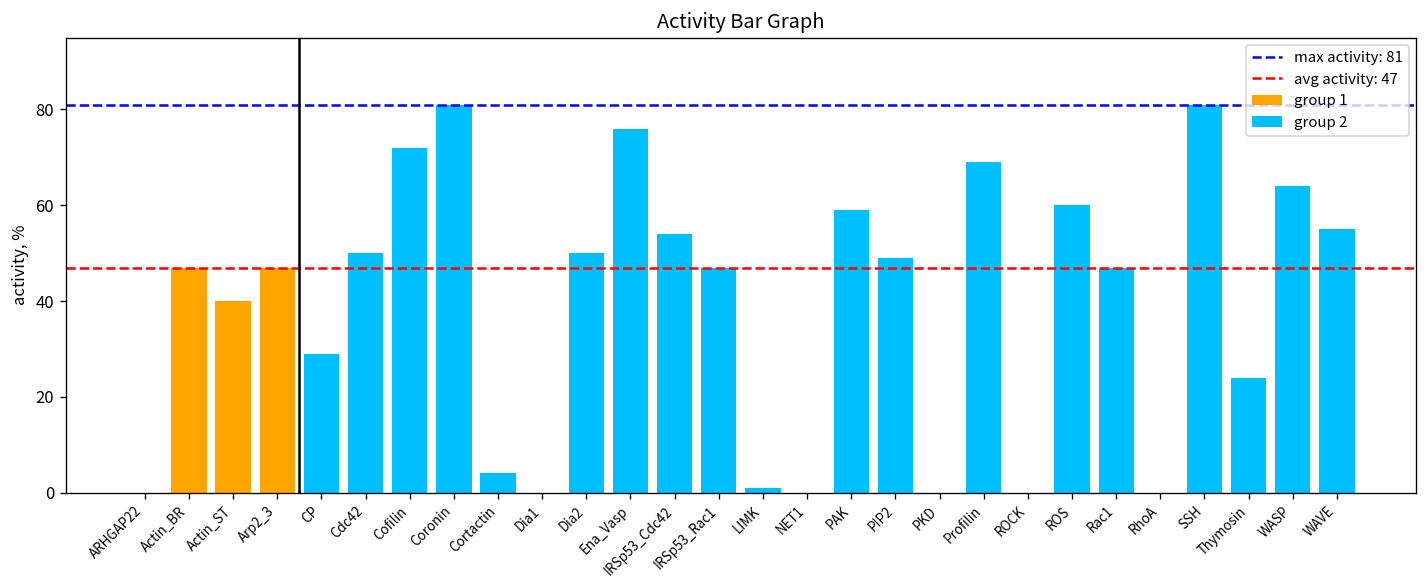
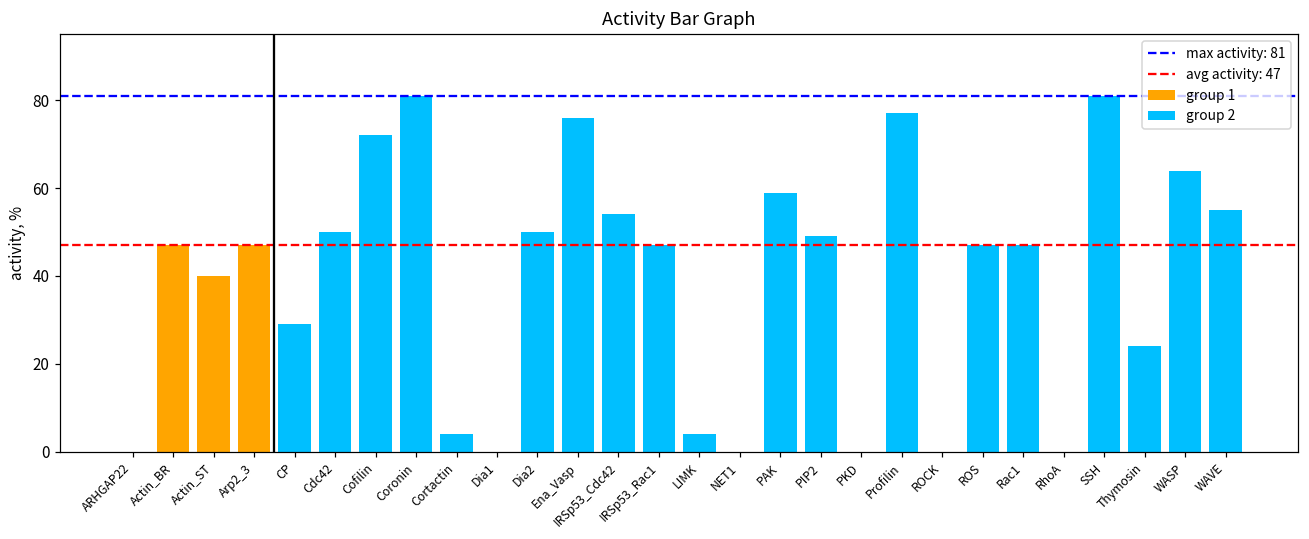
group 2, LIMK: 1 -> 4
group 2, Profilin: 69 -> 77
group 2, ROS: 60 -> 47
